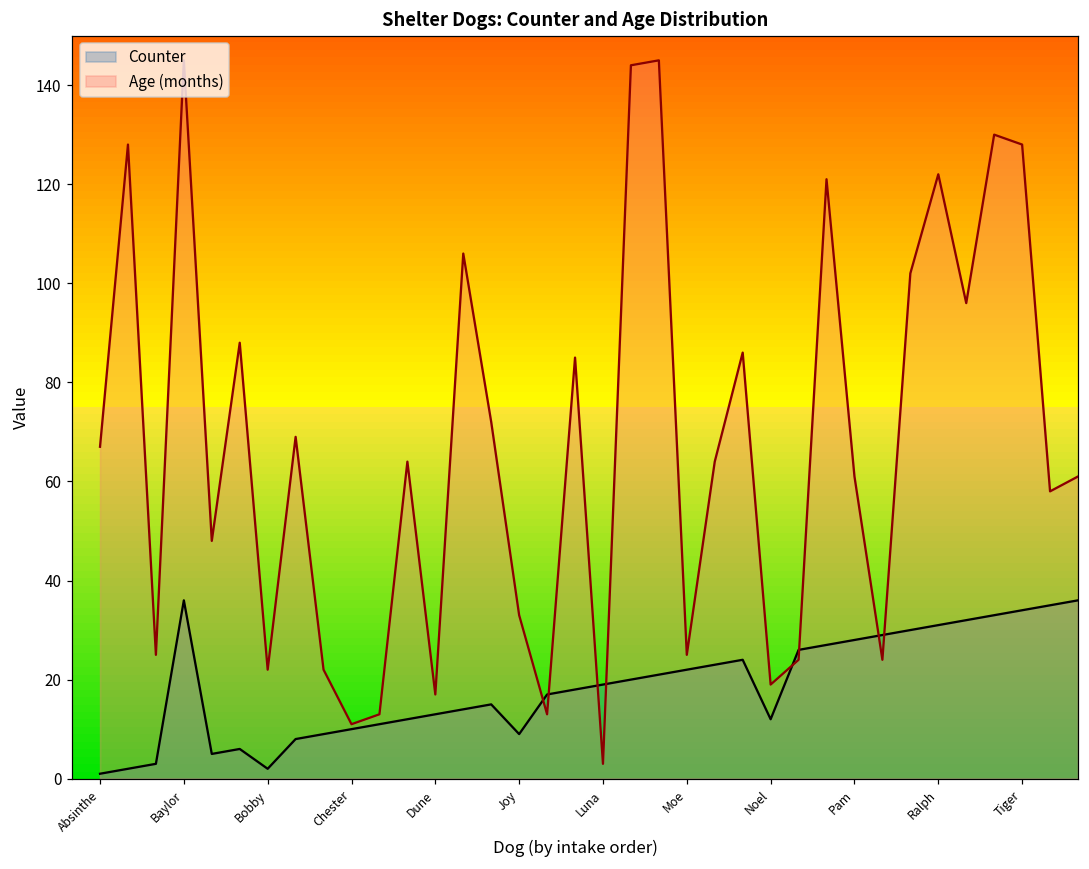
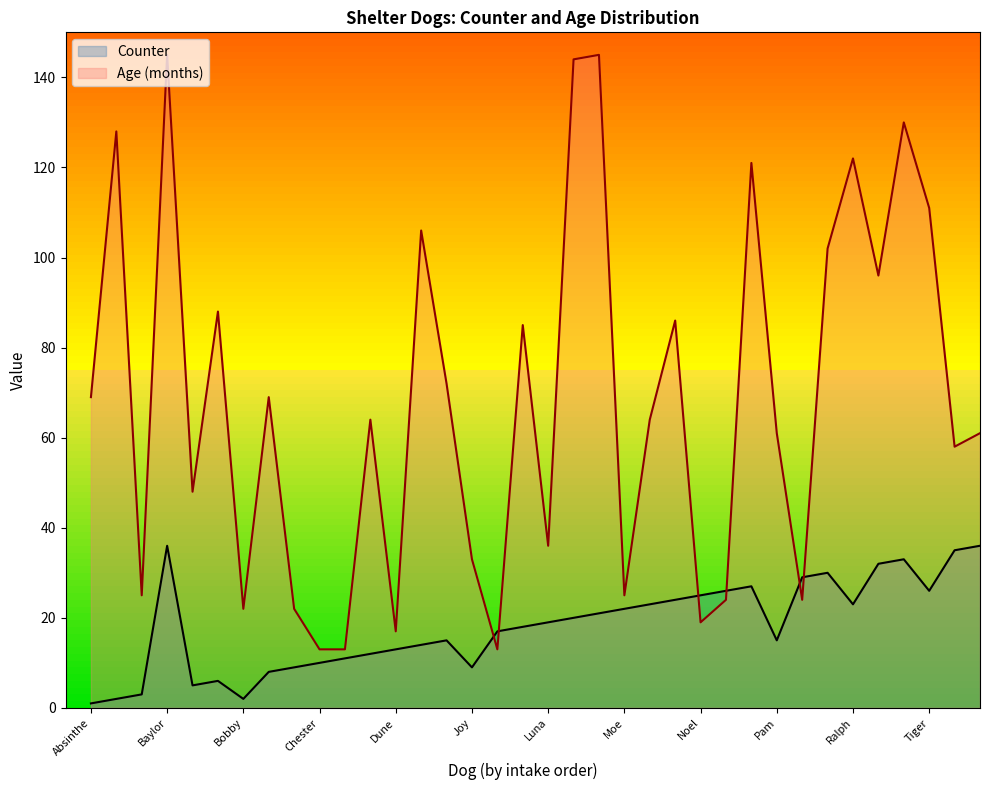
Age (months), Absinthe: 67 -> 69
Age (months), Chester: 11 -> 13
Age (months), Luna: 3 -> 36
Counter, Noel: 12 -> 25
Counter, Pam: 28 -> 15
Counter, Ralph: 31 -> 23
Counter, Tiger: 34 -> 26
Age (months), Tiger: 128 -> 111
